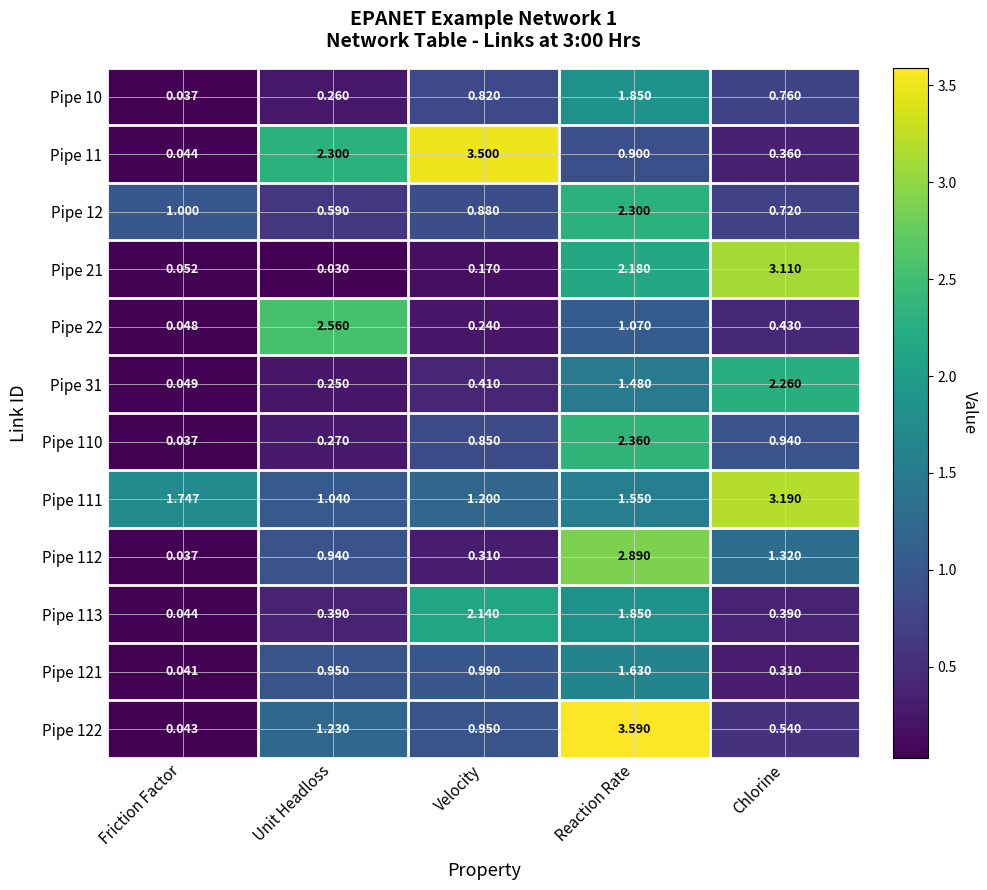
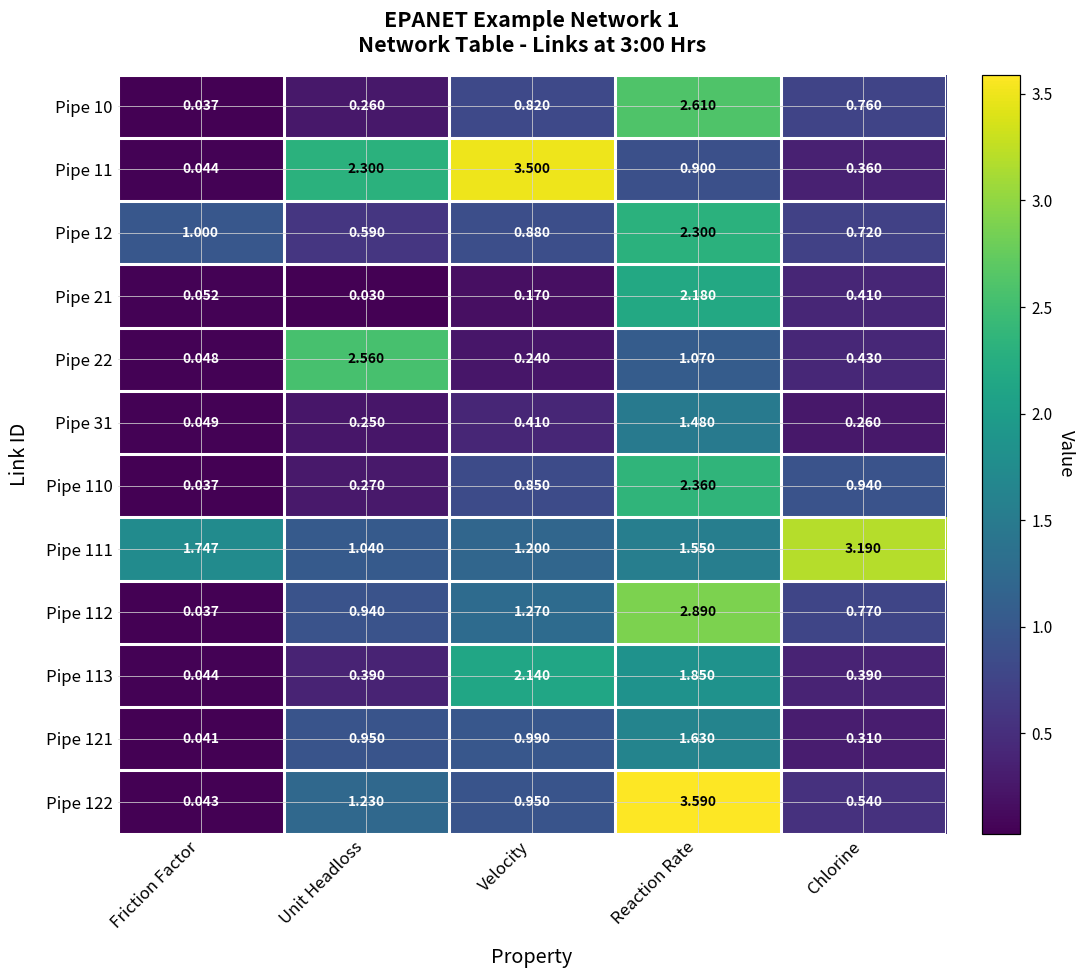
Pipe 10, Reaction Rate: 1.850 -> 2.610
Pipe 21, Chlorine: 3.110 -> 0.410
Pipe 31, Chlorine: 2.260 -> 0.260
Pipe 112, Velocity: 0.310 -> 1.270
Pipe 112, Chlorine: 1.320 -> 0.770
